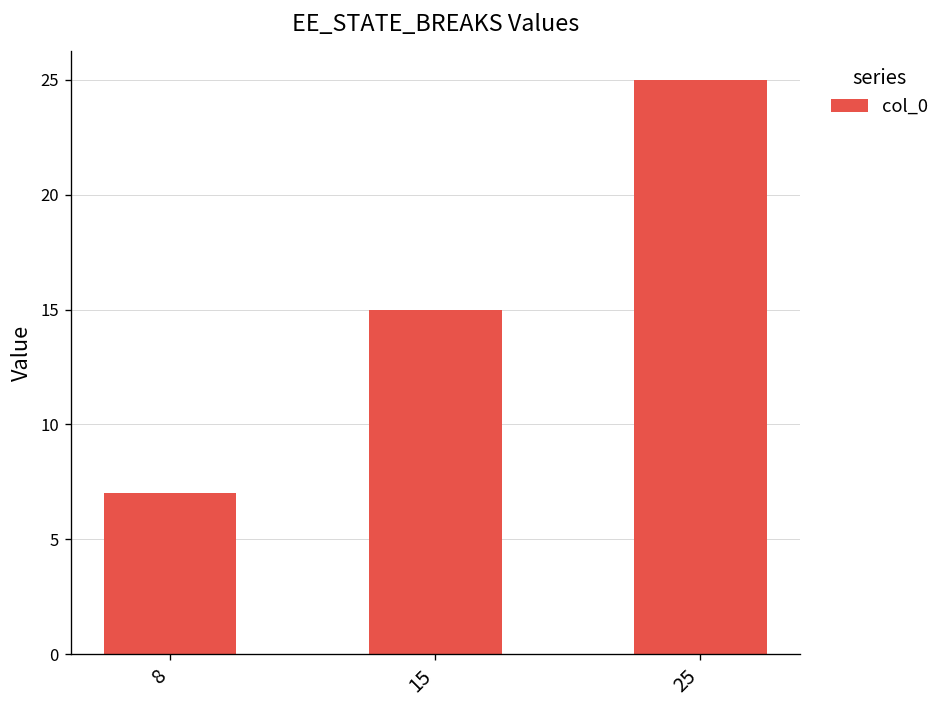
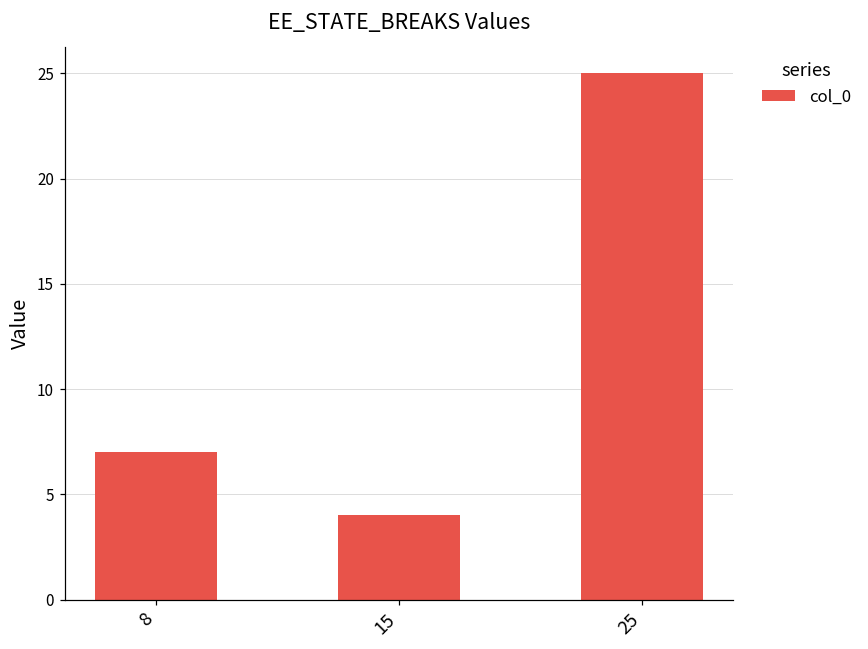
15: 15 -> 4
